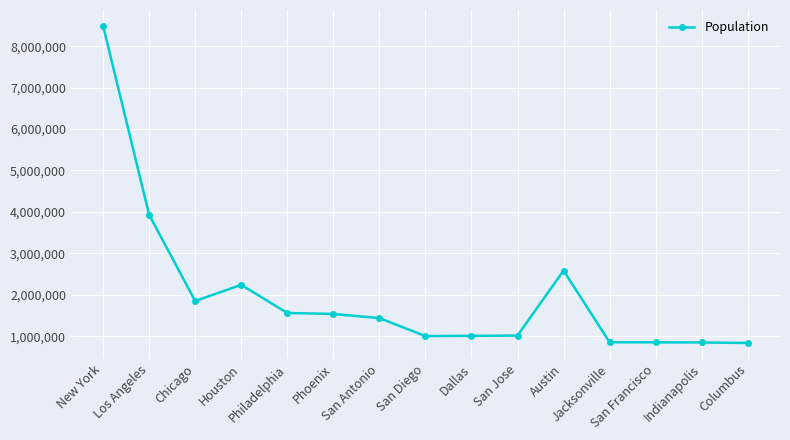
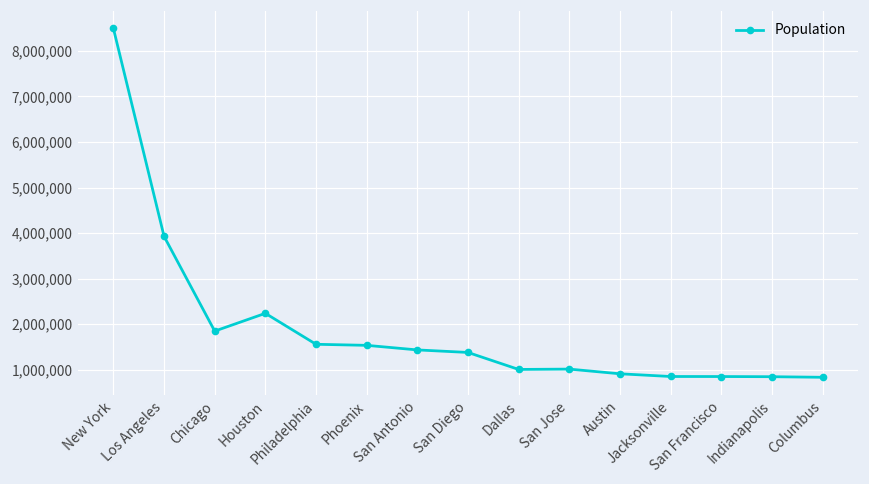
San Diego: 1,000,000 -> 1,400,000
Austin: 2,600,000 -> 900,000
